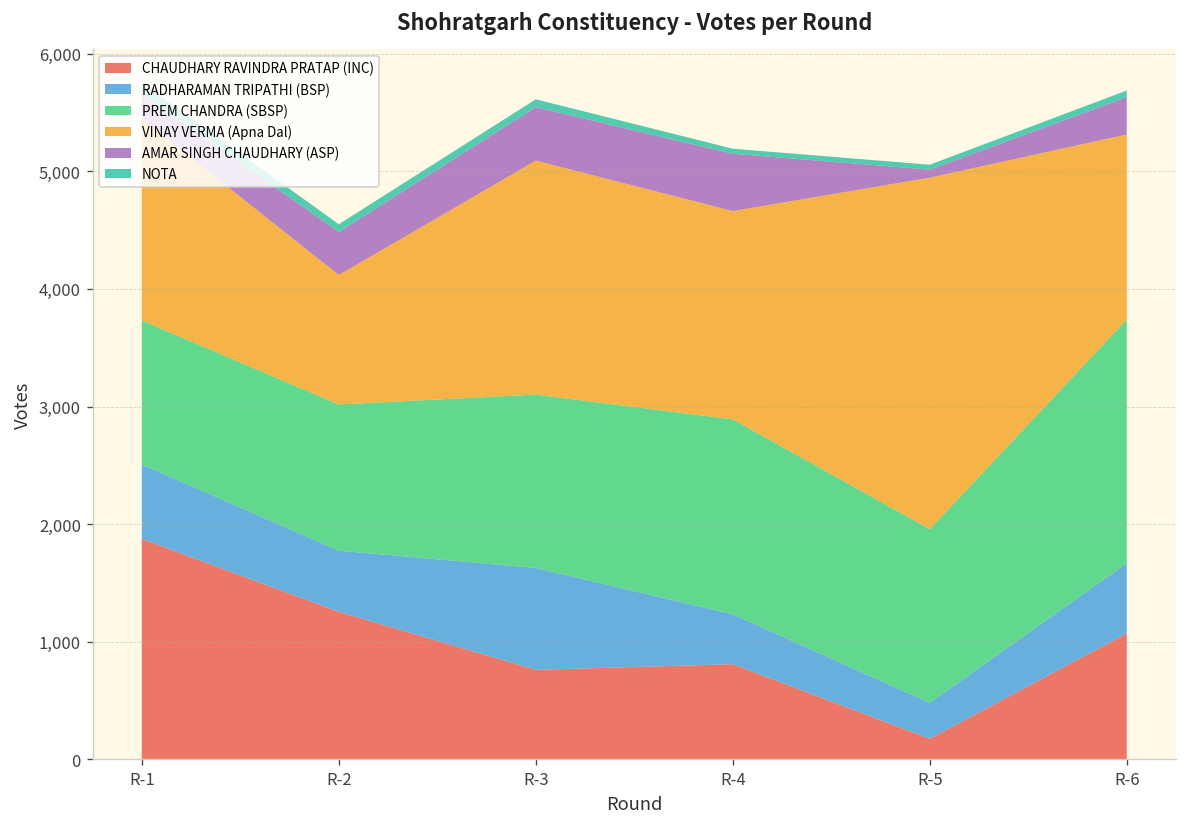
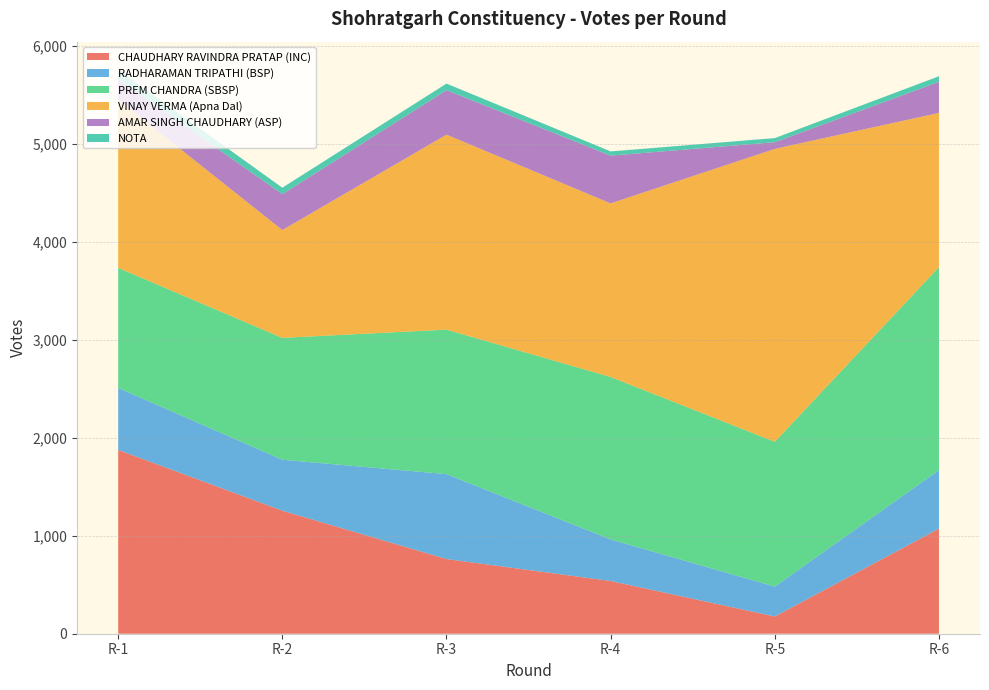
CHAUDHARY RAVINDRA PRATAP (INC), R-4: 800 -> 500
